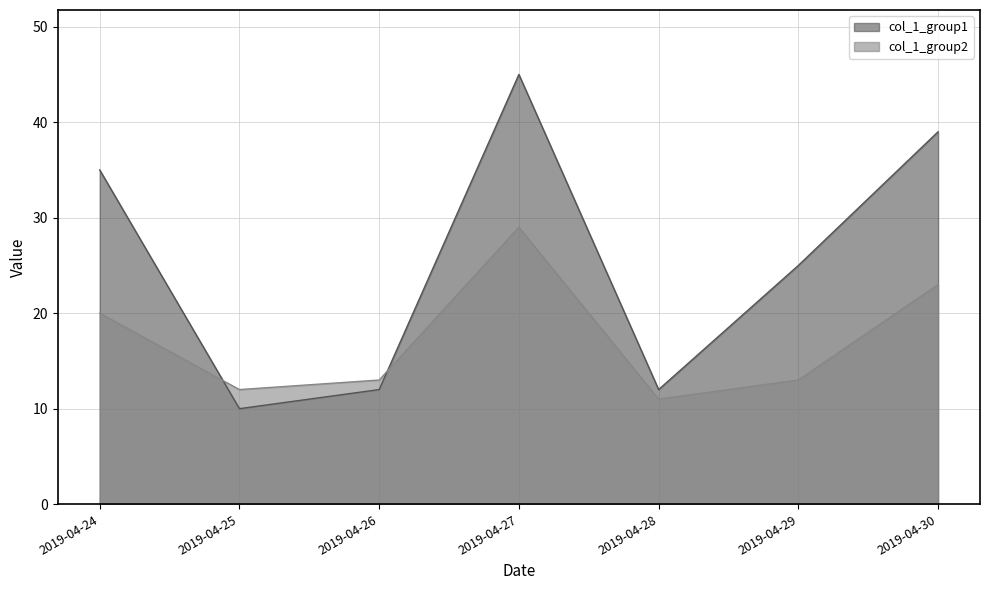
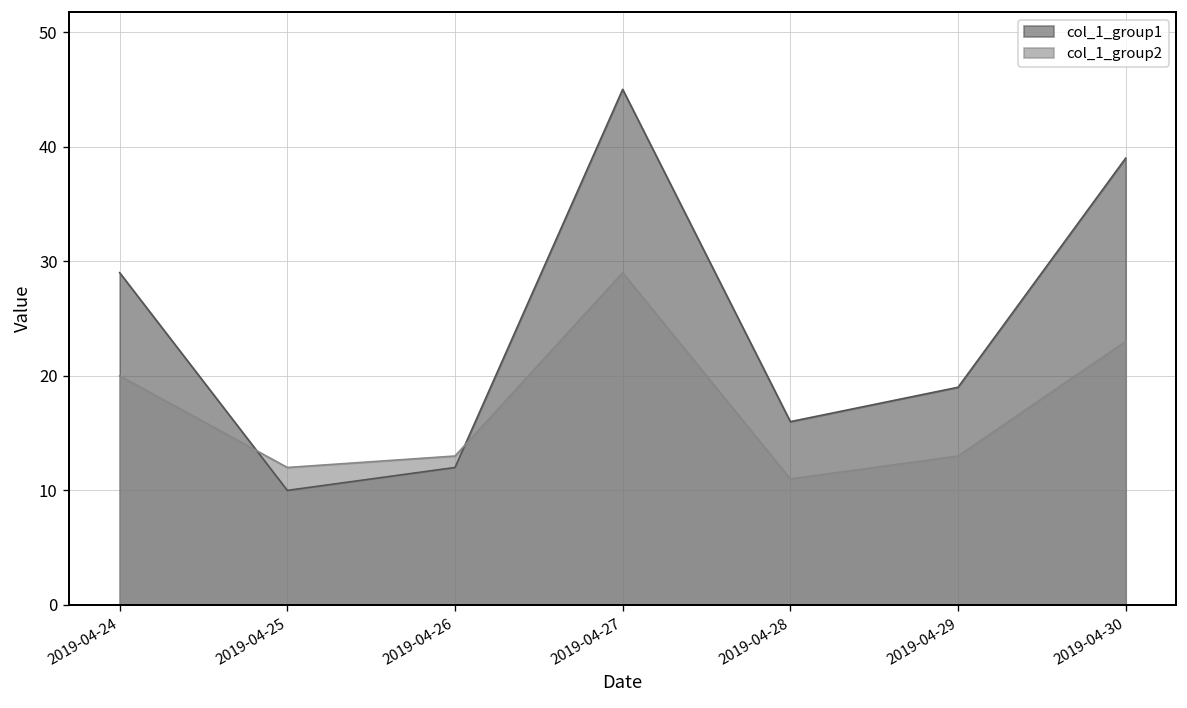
col_1_group1, 2019-04-24: 35 -> 29
col_1_group1, 2019-04-28: 12 -> 16
col_1_group1, 2019-04-29: 25 -> 19
